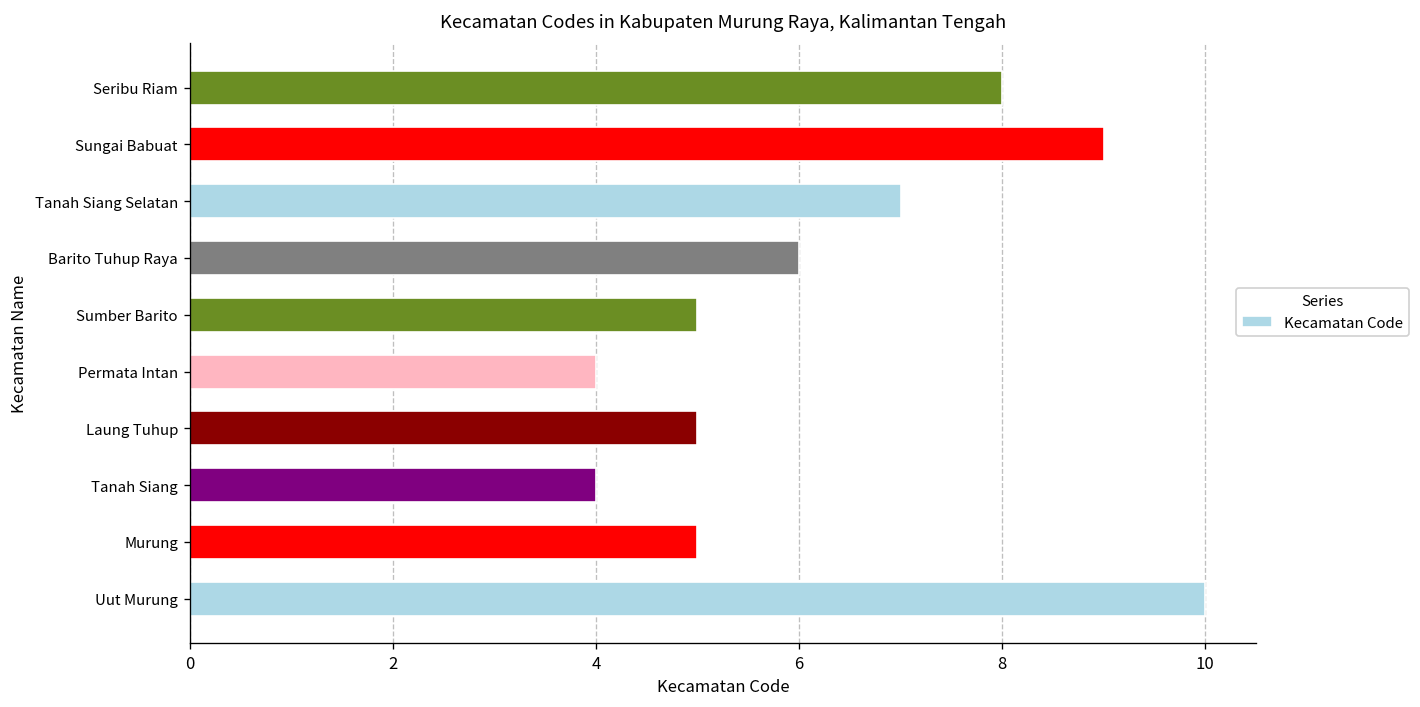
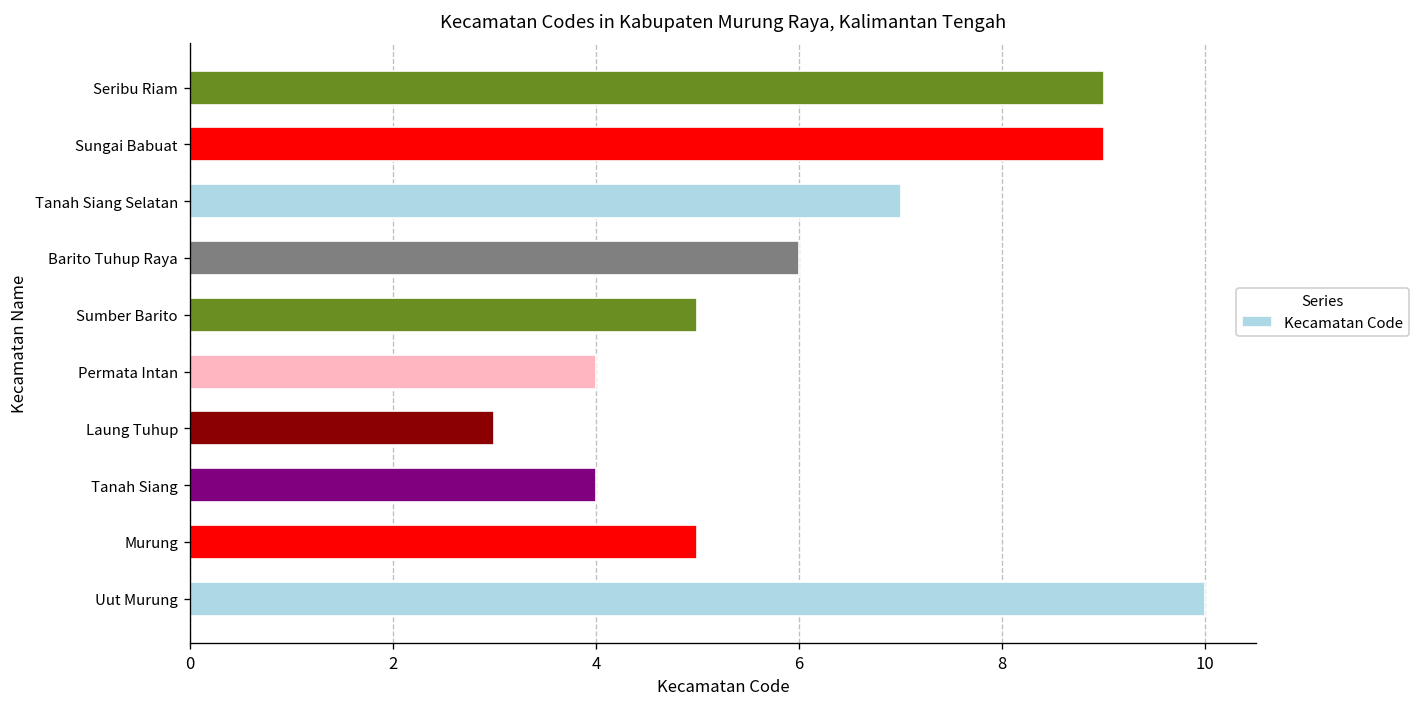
Seribu Riam: 8 -> 9
Laung Tuhup: 5 -> 3
